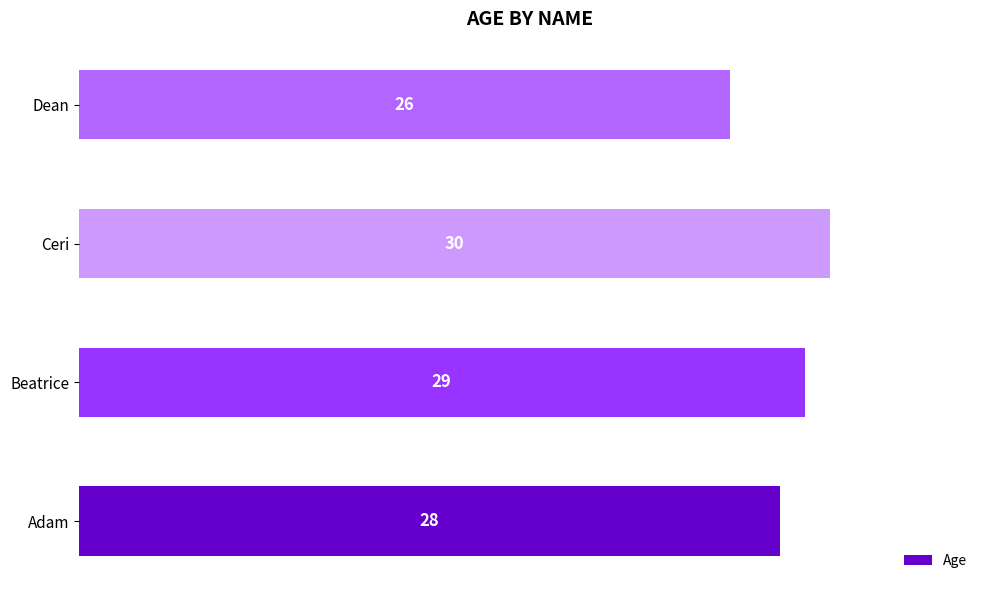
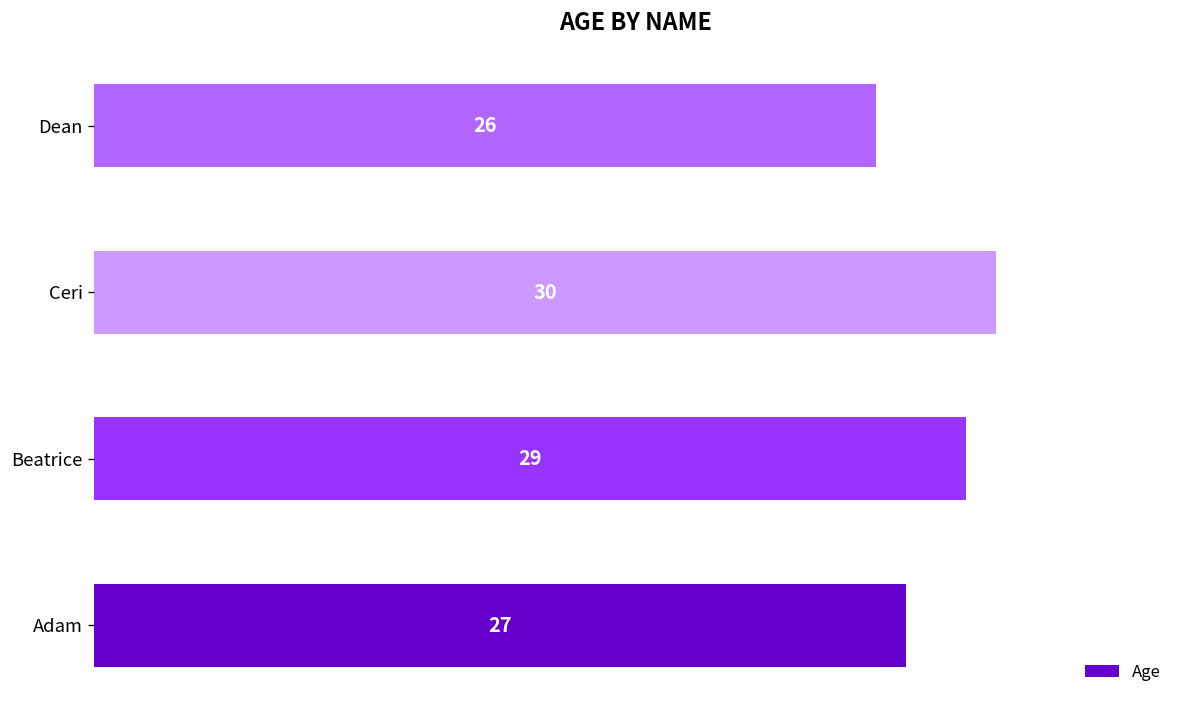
Adam: 28 -> 27
